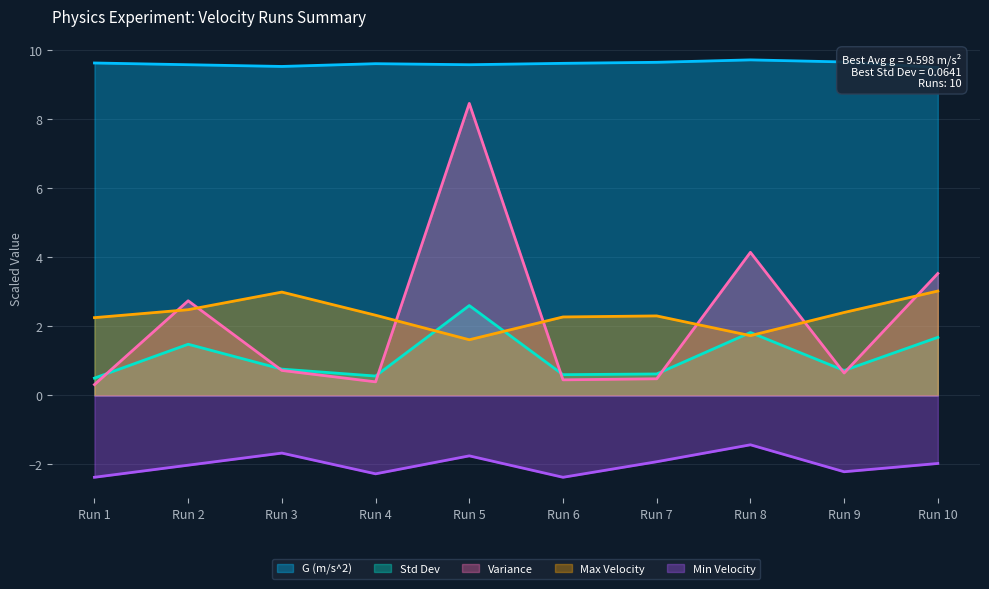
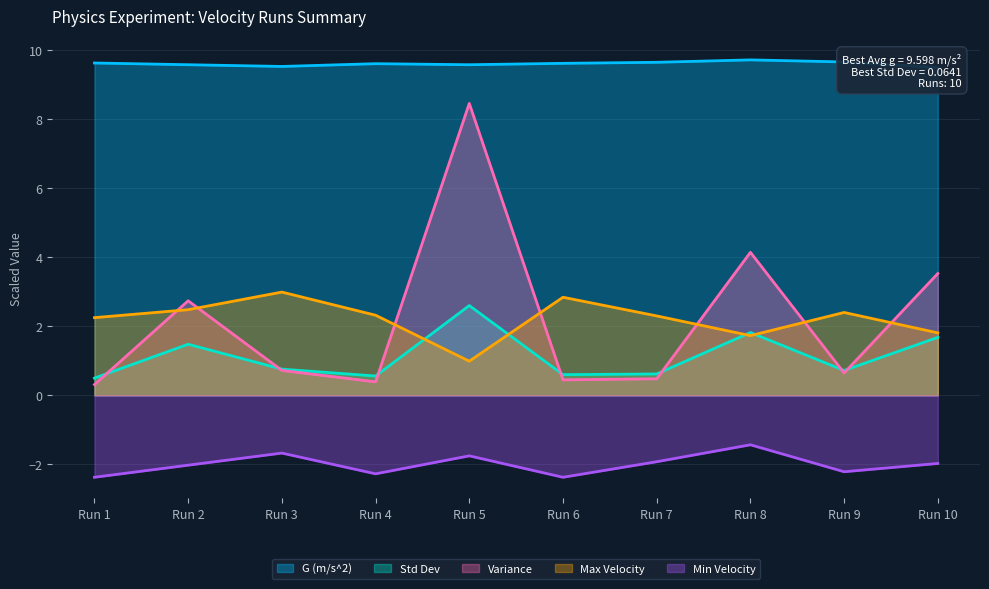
Max Velocity, Run 5: 1.6 -> 1.0
Max Velocity, Run 6: 2.3 -> 2.8
Max Velocity, Run 10: 3.0 -> 1.8
